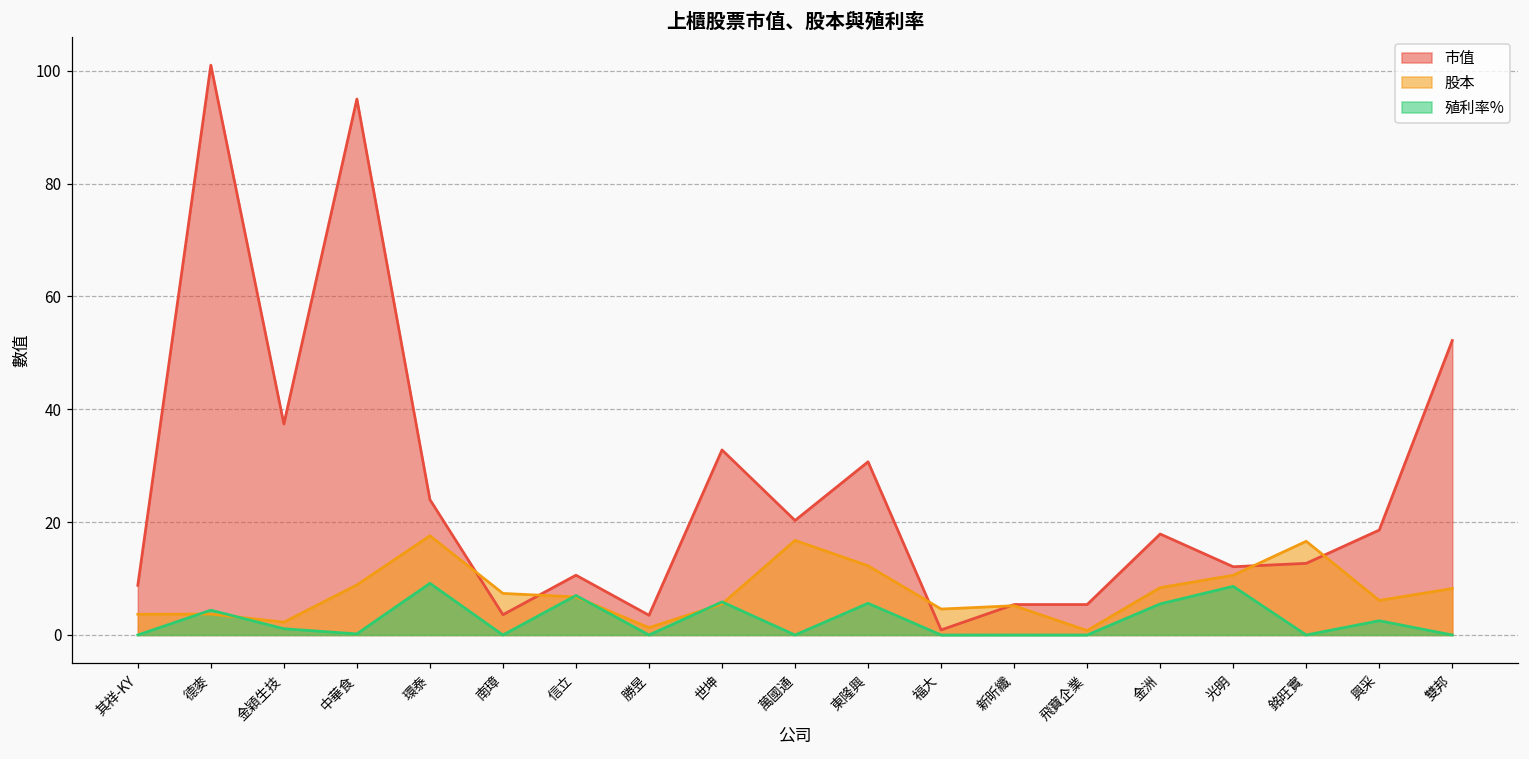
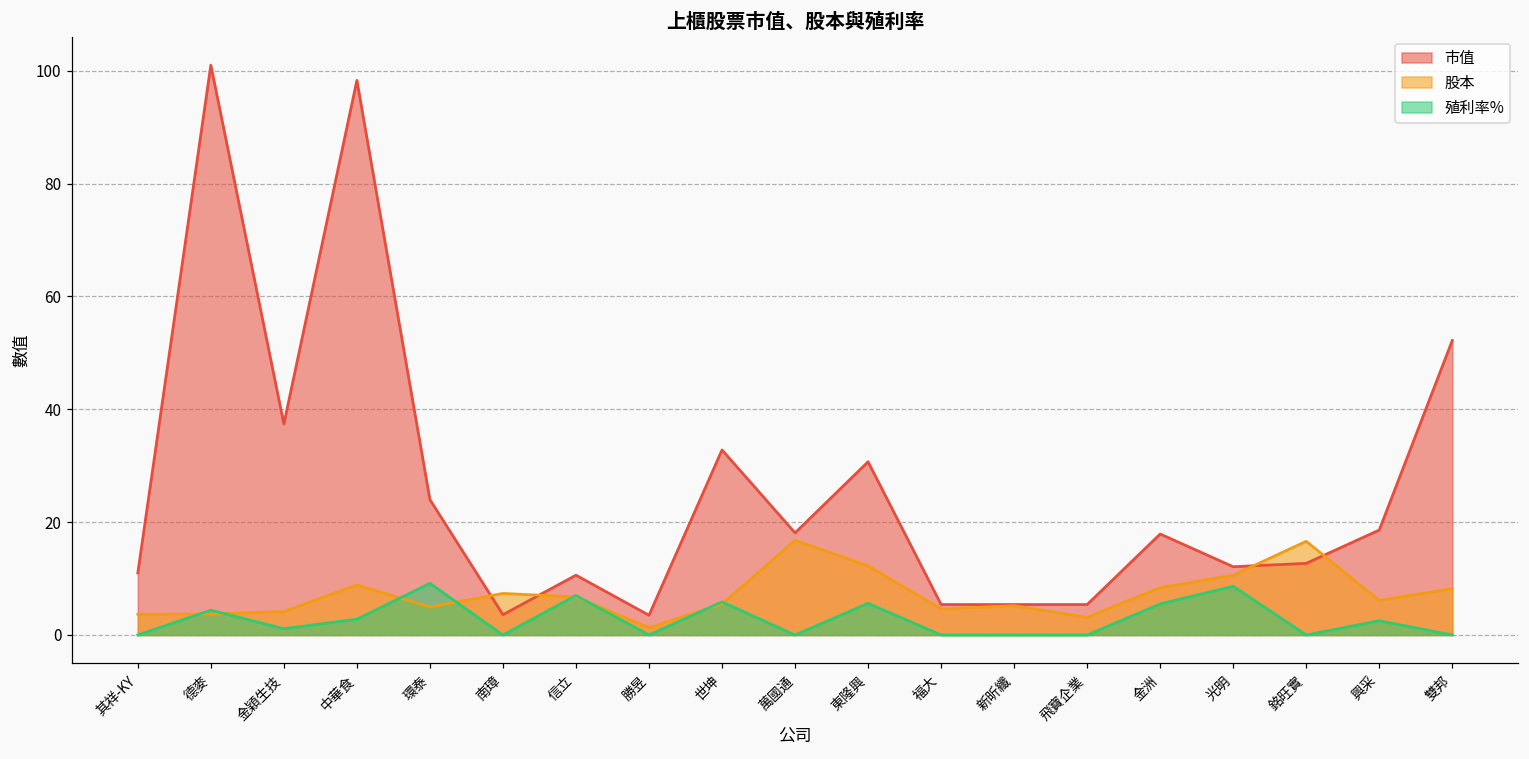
市值, 其祥-KY: 9 -> 11
股本, 金穎生技: 2 -> 4
市值, 中華食: 95 -> 98
殖利率%, 中華食: 0 -> 3
股本, 環泰: 18 -> 5
市值, 萬國通: 20 -> 18
市值, 福大: 1 -> 5
股本, 飛寶企業: 1 -> 3
